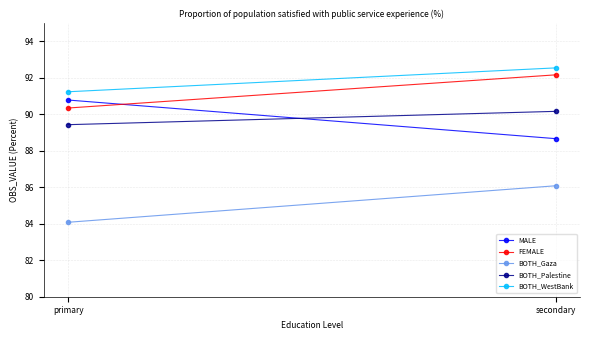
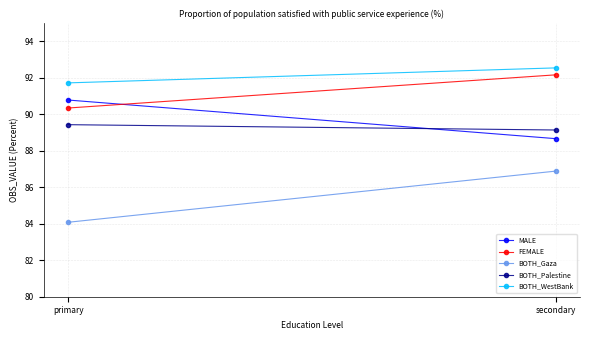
BOTH_WestBank, primary: 91.2 -> 91.7
BOTH_Gaza, secondary: 86.1 -> 86.9
BOTH_Palestine, secondary: 90.2 -> 89.1
